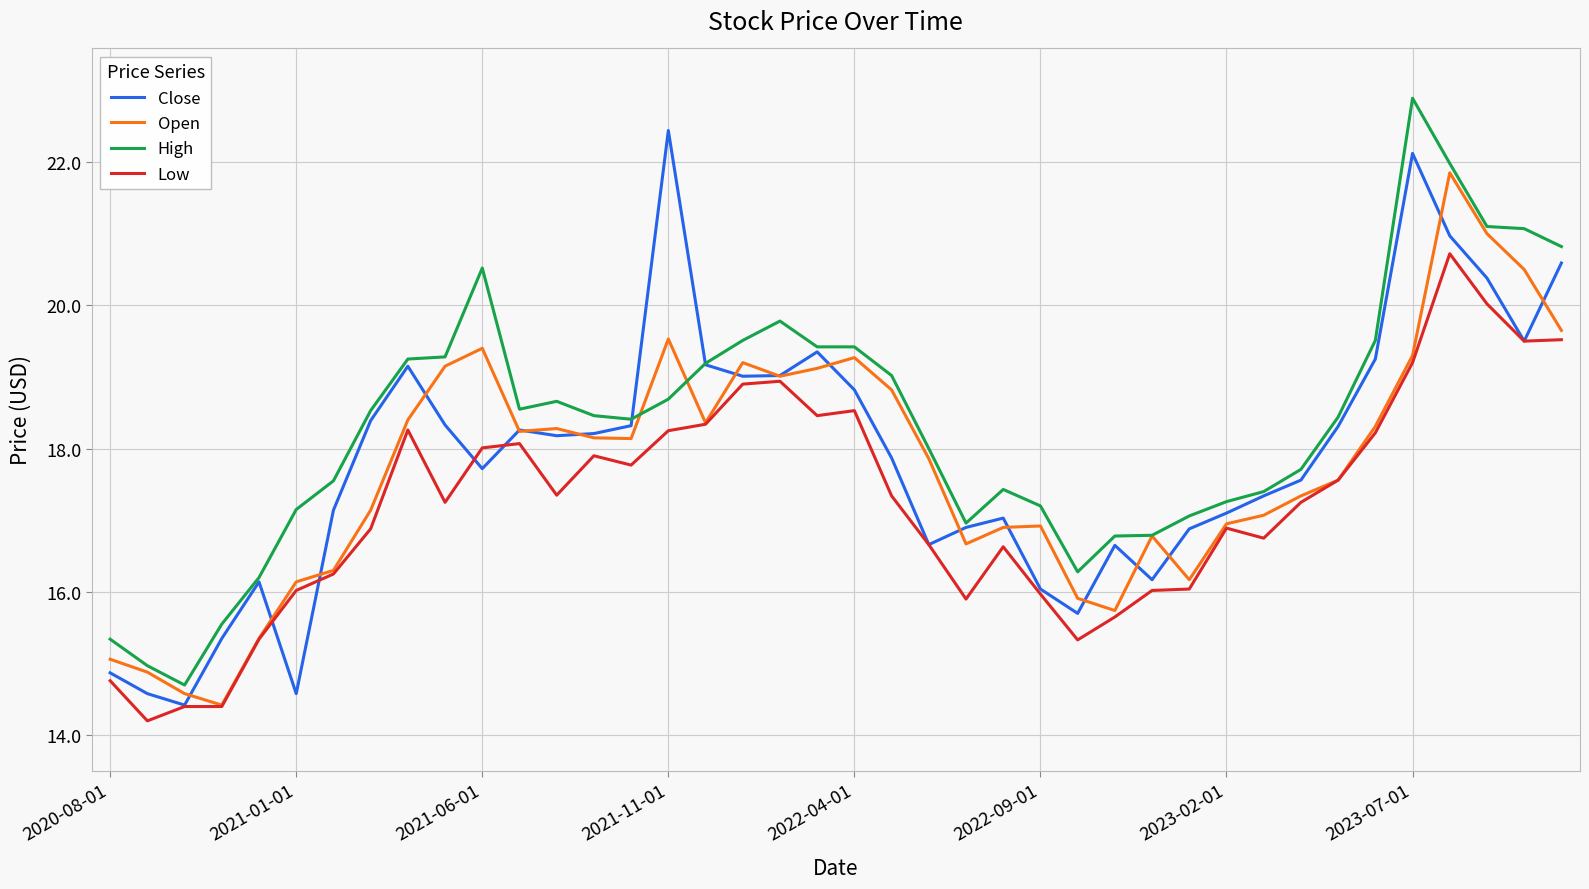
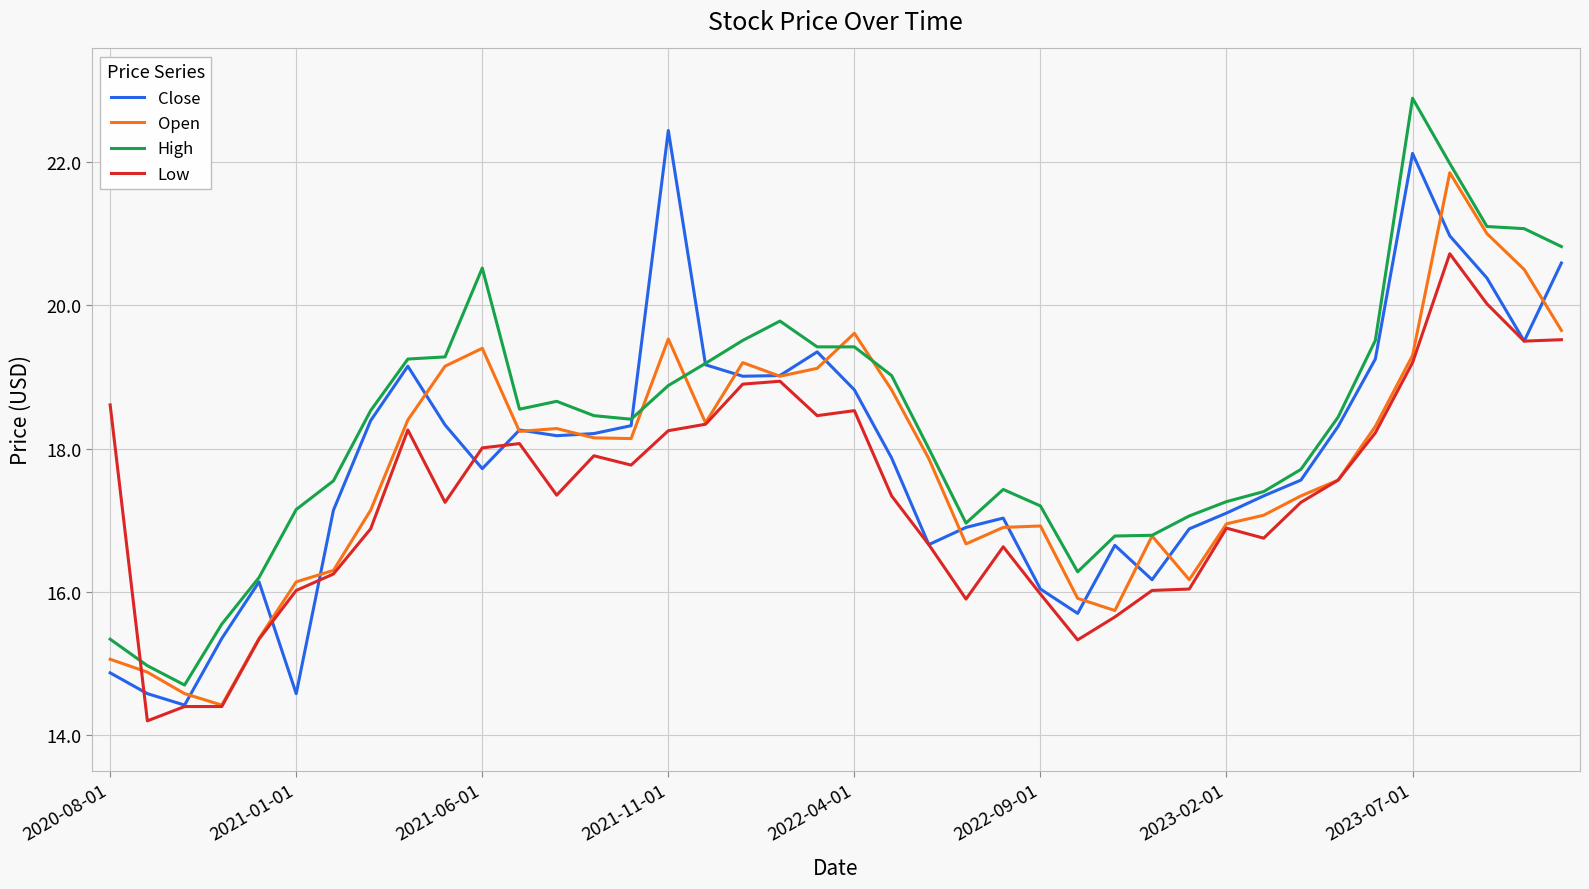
Low, 2020-08-01: 14.8 -> 18.6
High, 2021-11-01: 18.7 -> 18.9
Open, 2022-04-01: 19.3 -> 19.6
